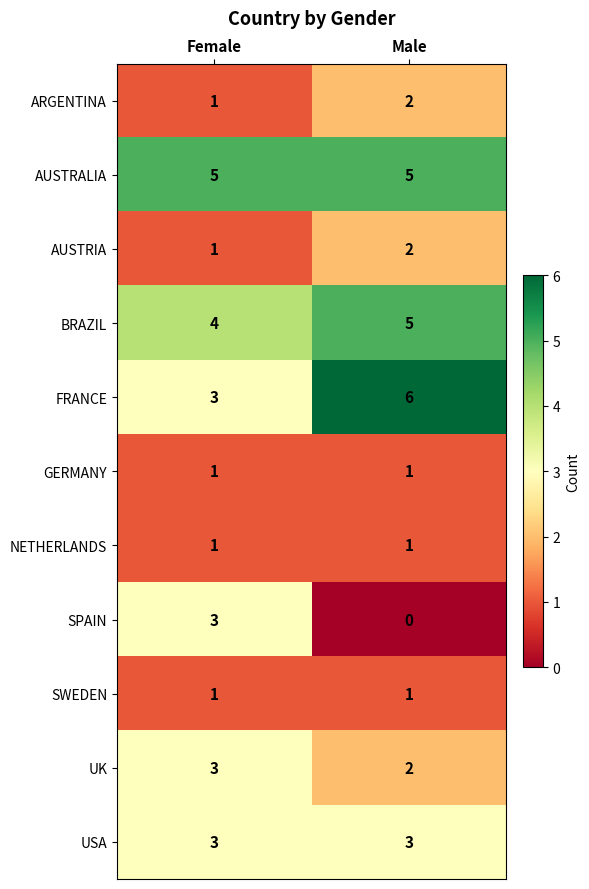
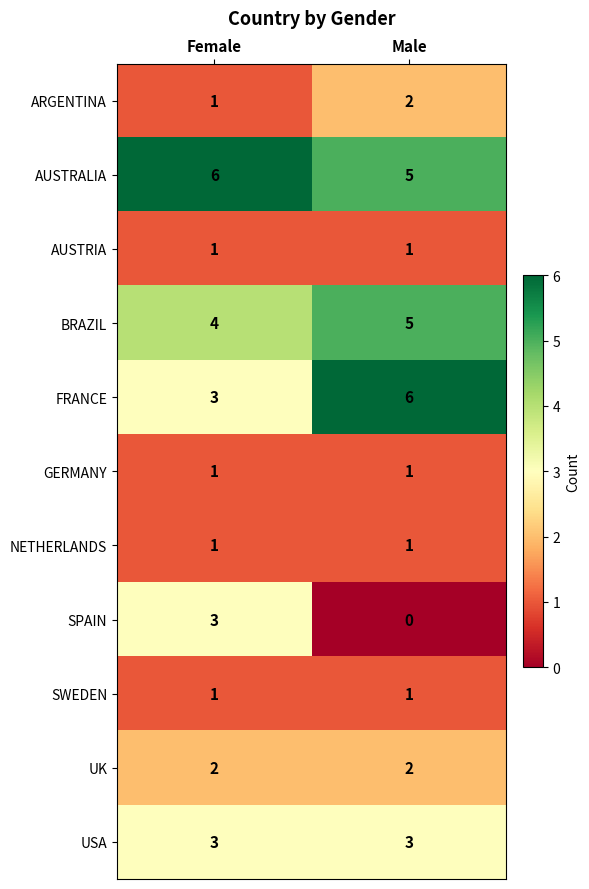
AUSTRALIA, Female: 5 -> 6
AUSTRIA, Male: 2 -> 1
UK, Female: 3 -> 2
